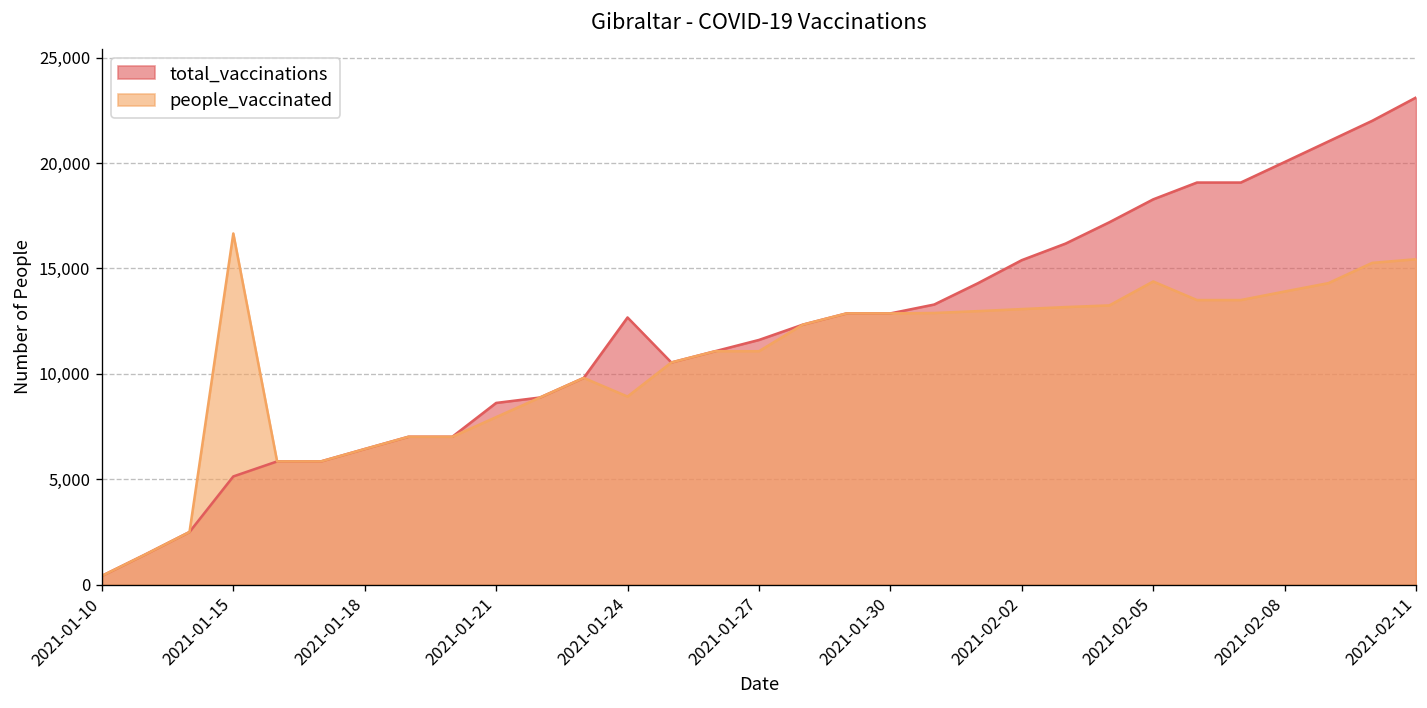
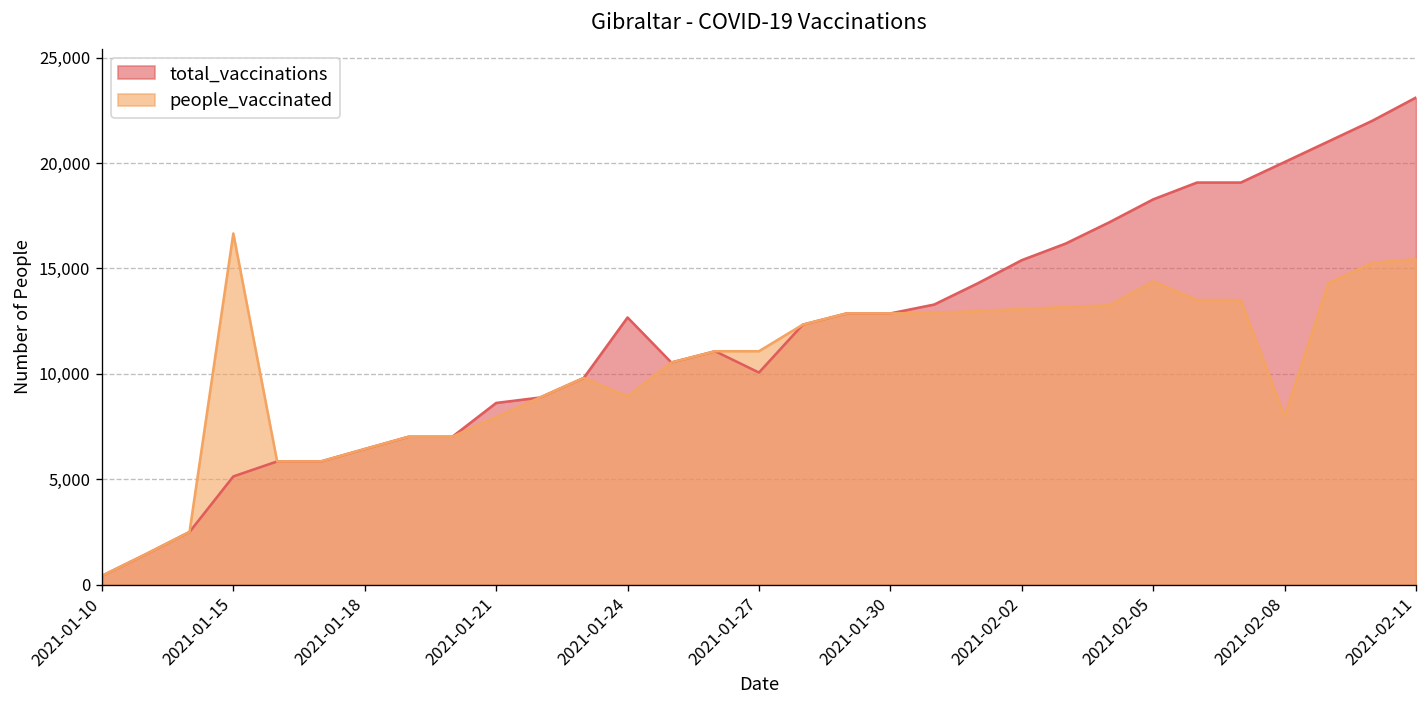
total_vaccinations, 2021-01-27: 11,600 -> 10,100
people_vaccinated, 2021-02-08: 13,900 -> 8,000
